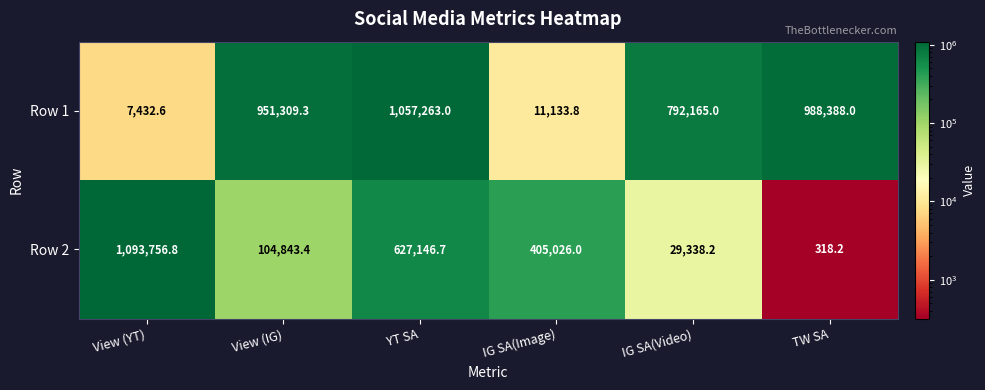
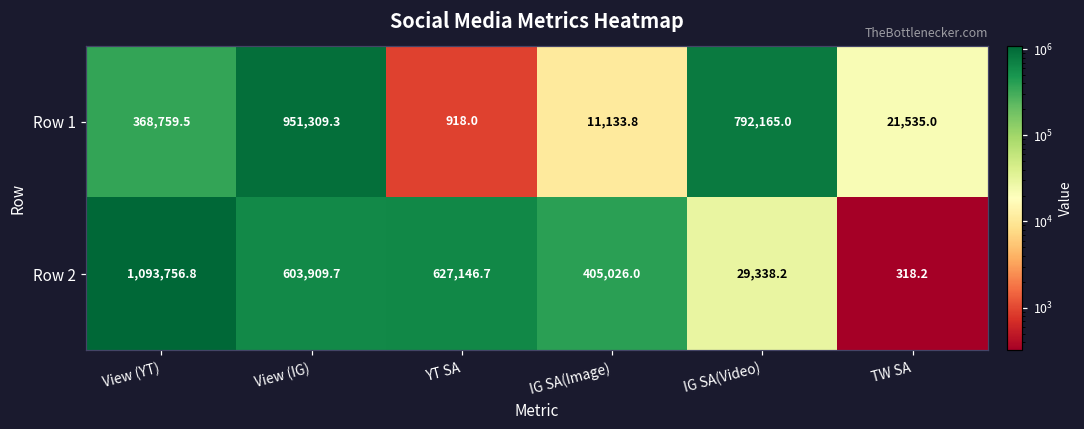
Row 1, View (YT): 7,432.6 -> 368,759.5
Row 1, YT SA: 1,057,263.0 -> 918.0
Row 1, TW SA: 988,388.0 -> 21,535.0
Row 2, View (IG): 104,843.4 -> 603,909.7
